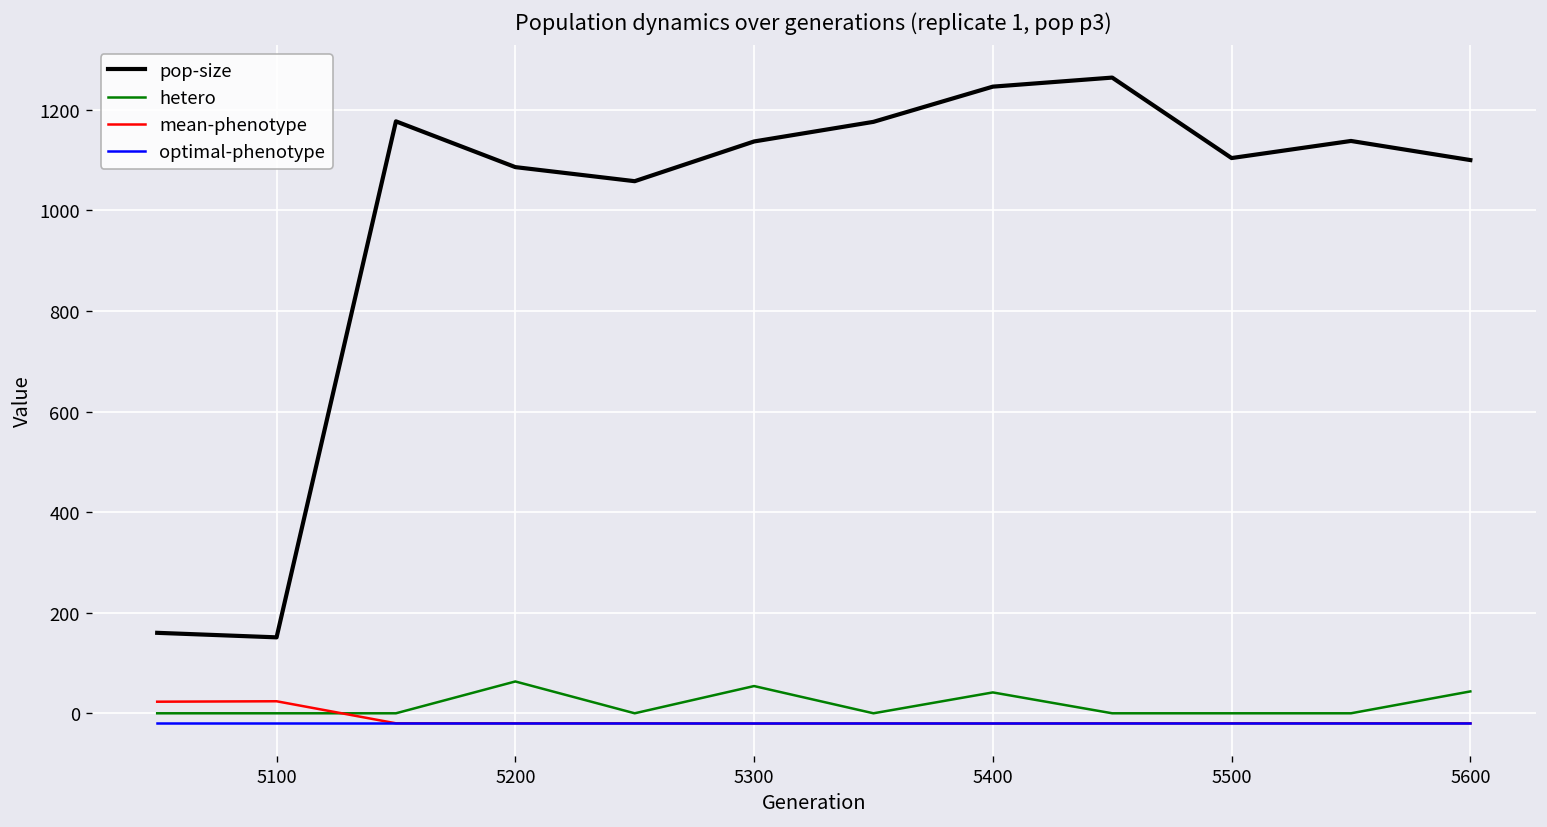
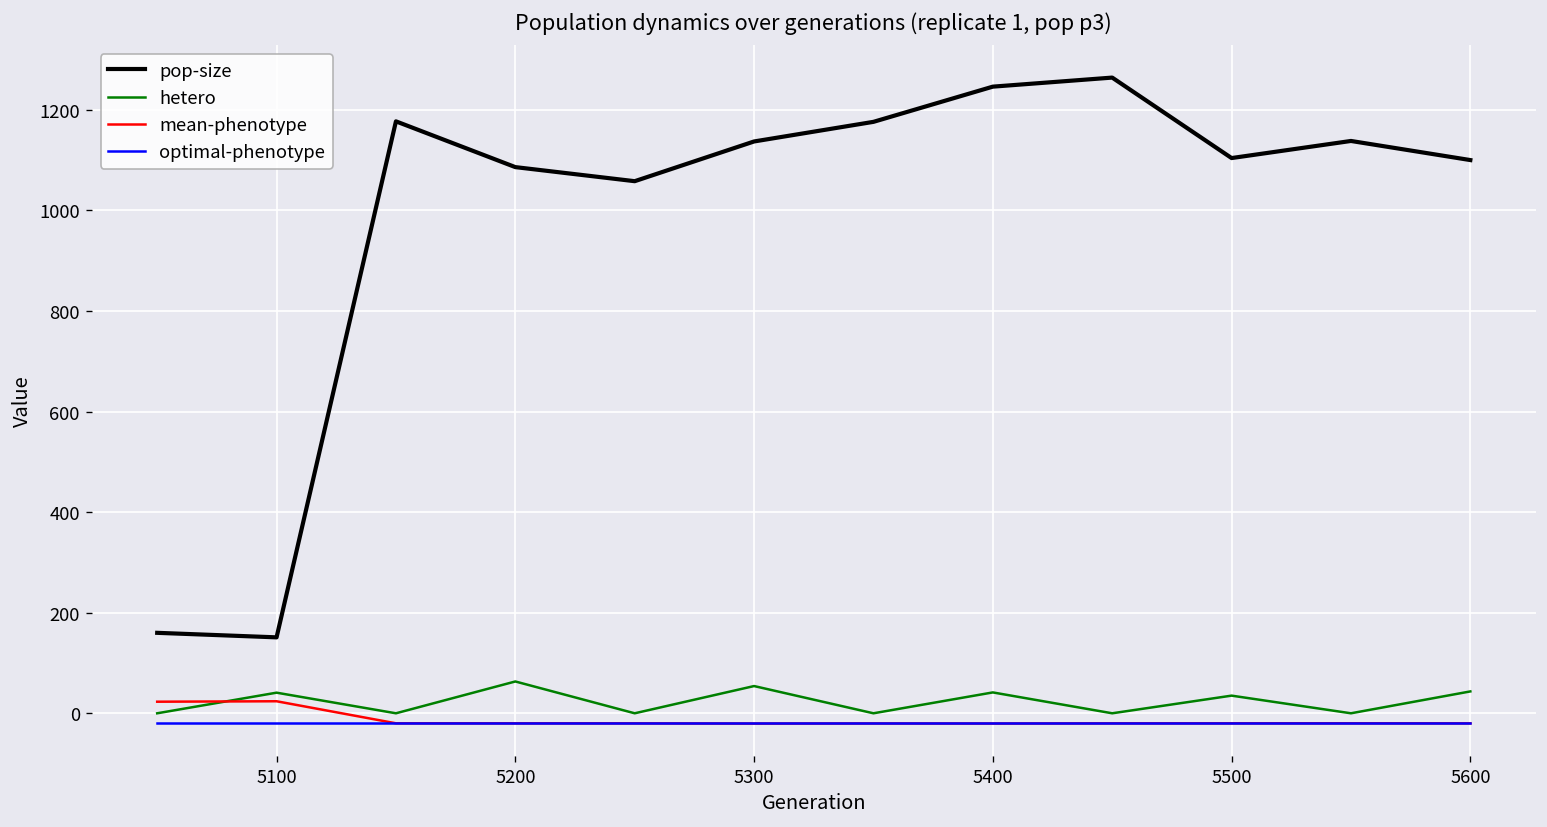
hetero, 5100: 0 -> 40
hetero, 5500: 0 -> 40
